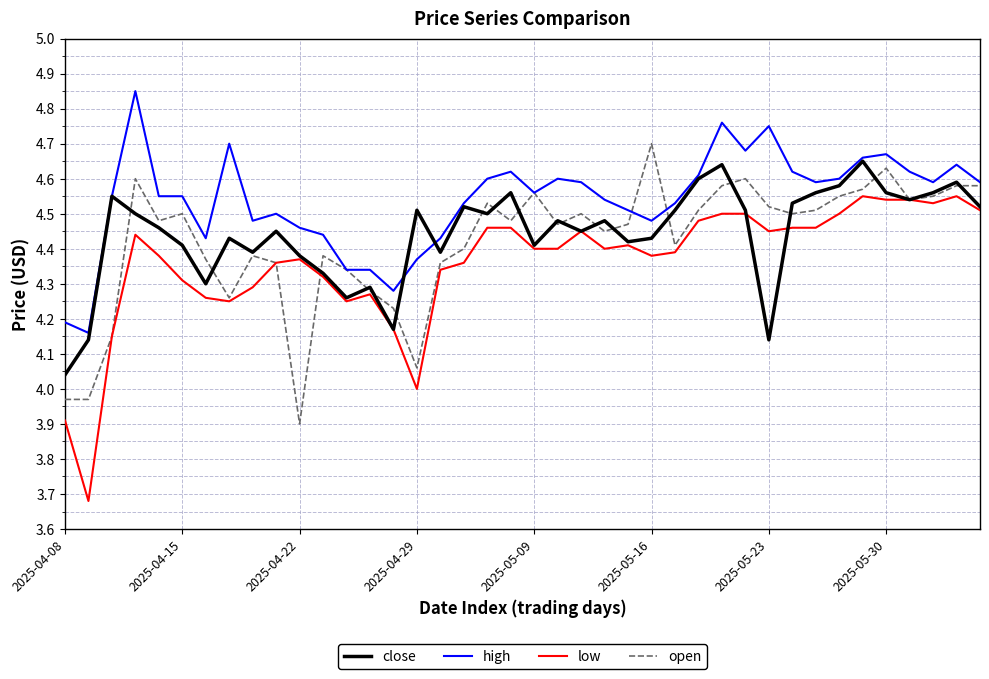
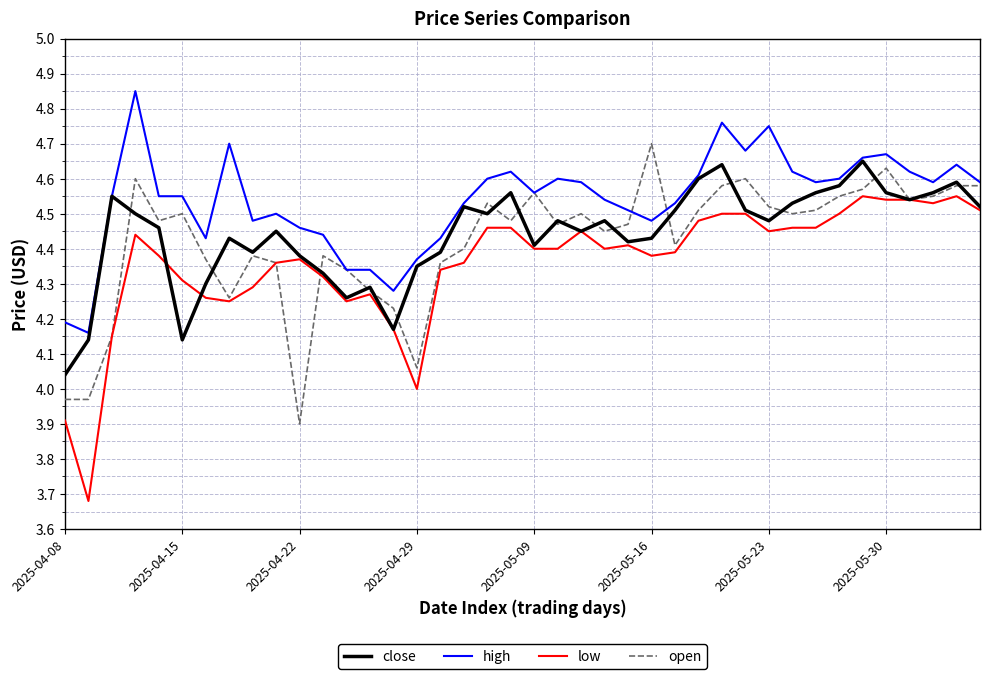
close, 2025-04-15: 4.41 -> 4.14
close, 2025-04-29: 4.51 -> 4.35
close, 2025-05-23: 4.14 -> 4.48
